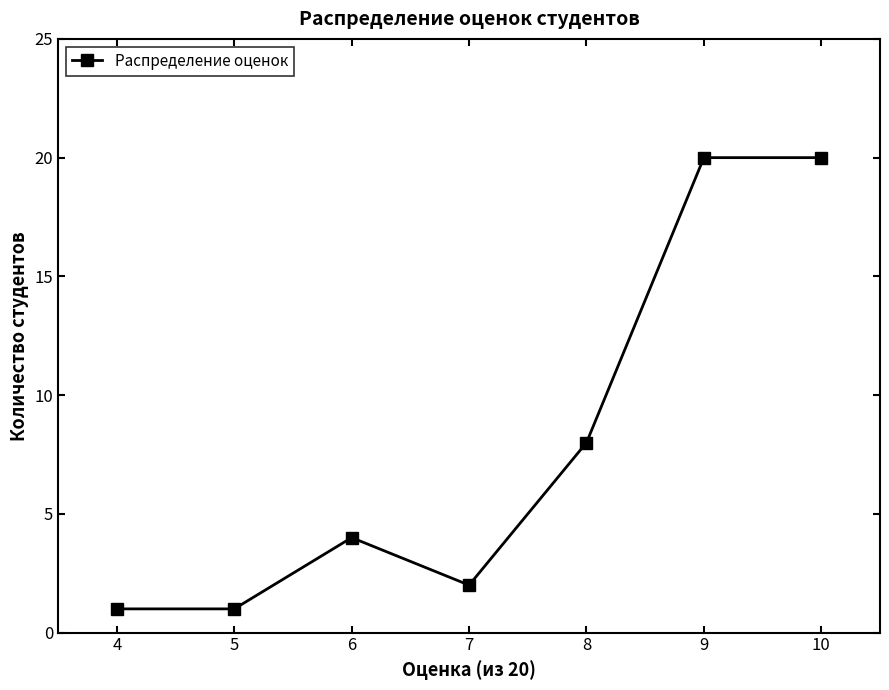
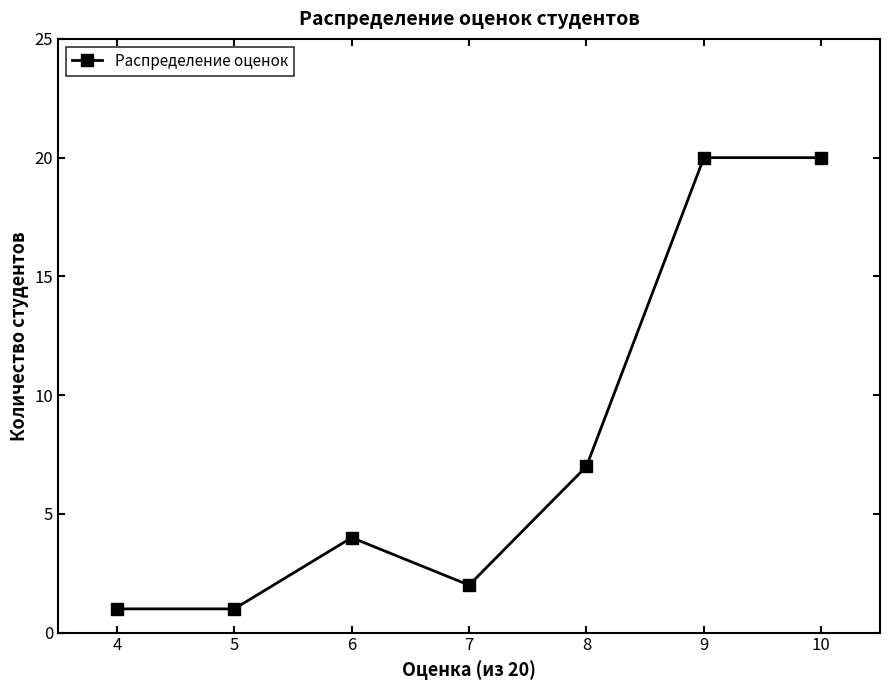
8: 8 -> 7
